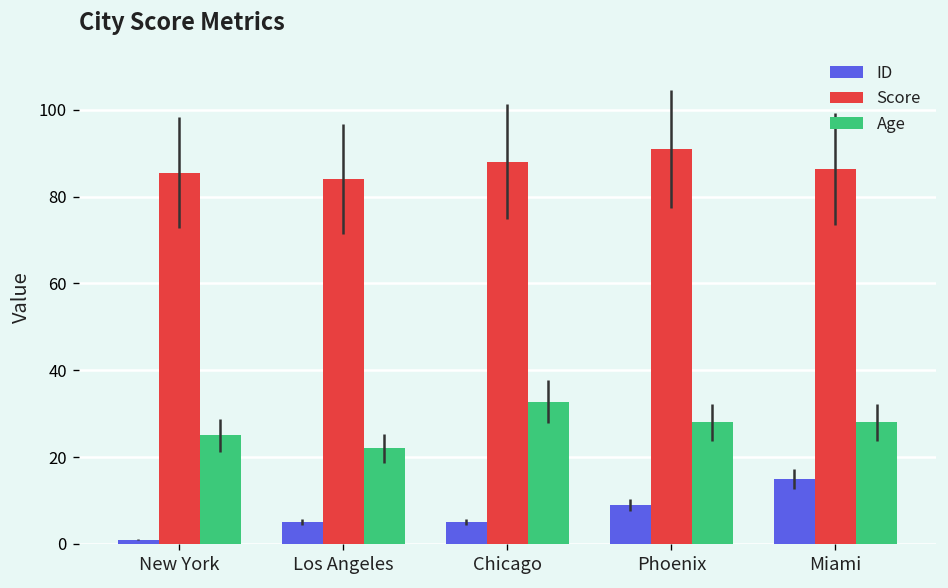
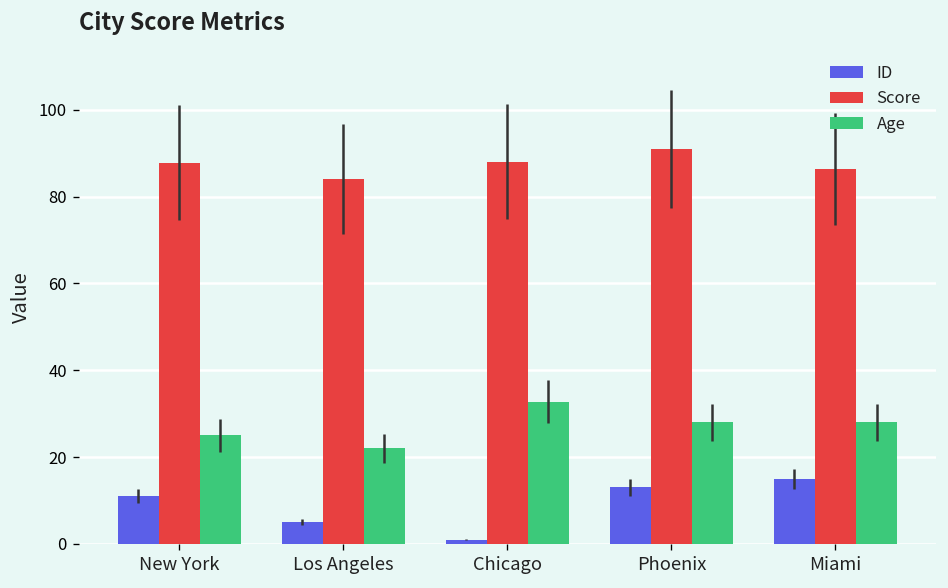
ID, New York: 1 -> 11
Score, New York: 86 -> 88
ID, Chicago: 5 -> 1
ID, Phoenix: 9 -> 13
